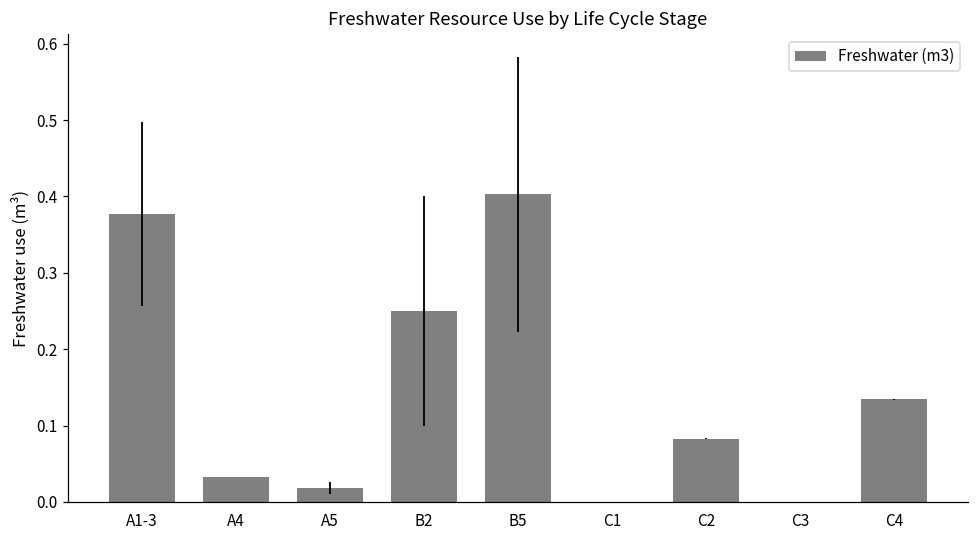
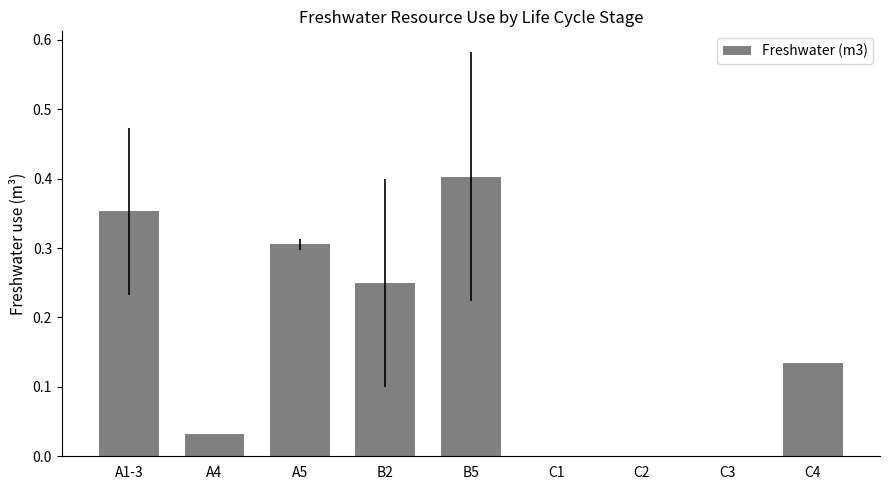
A1-3: 0.38 -> 0.35
A5: 0.02 -> 0.31
C2: 0.08 -> 0.00
